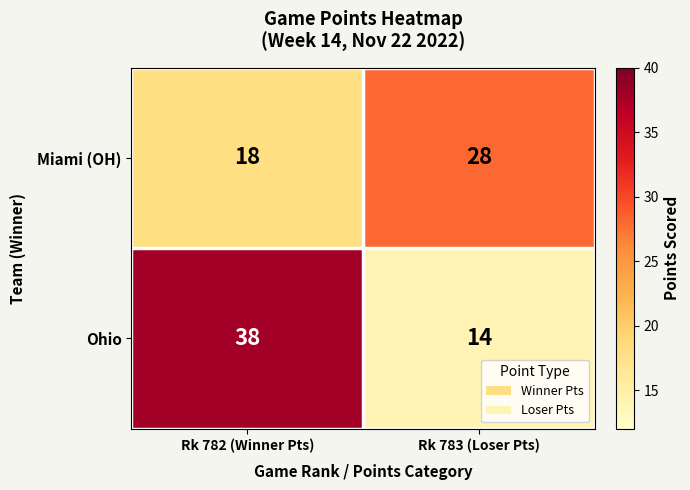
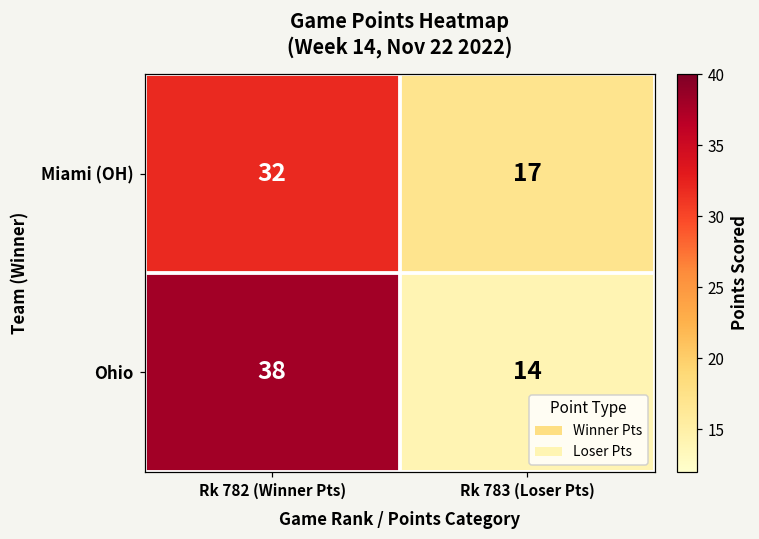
Miami (OH), Rk 782 (Winner Pts): 18 -> 32
Miami (OH), Rk 783 (Loser Pts): 28 -> 17
